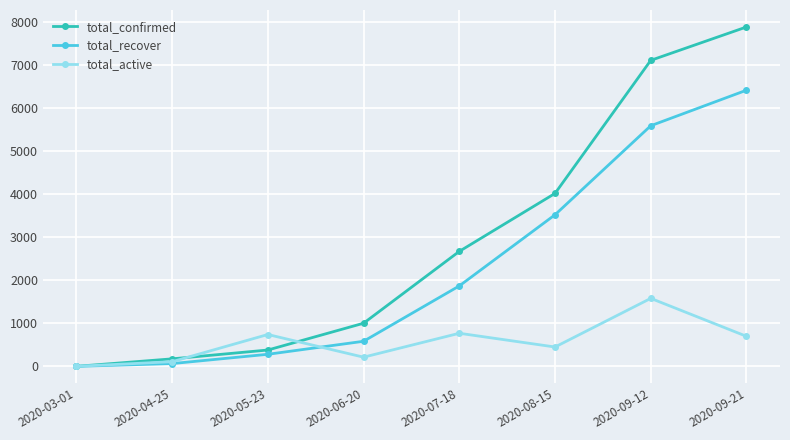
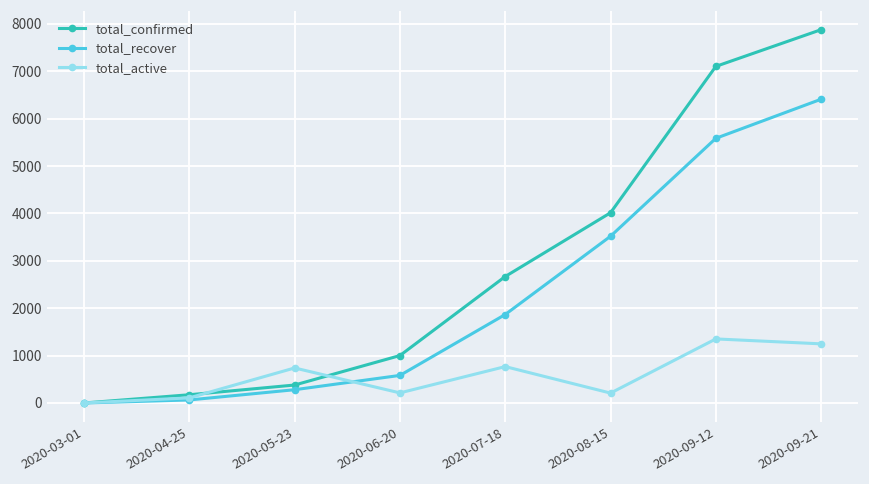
total_active, 2020-08-15: 400 -> 200
total_active, 2020-09-12: 1600 -> 1400
total_active, 2020-09-21: 700 -> 1200
